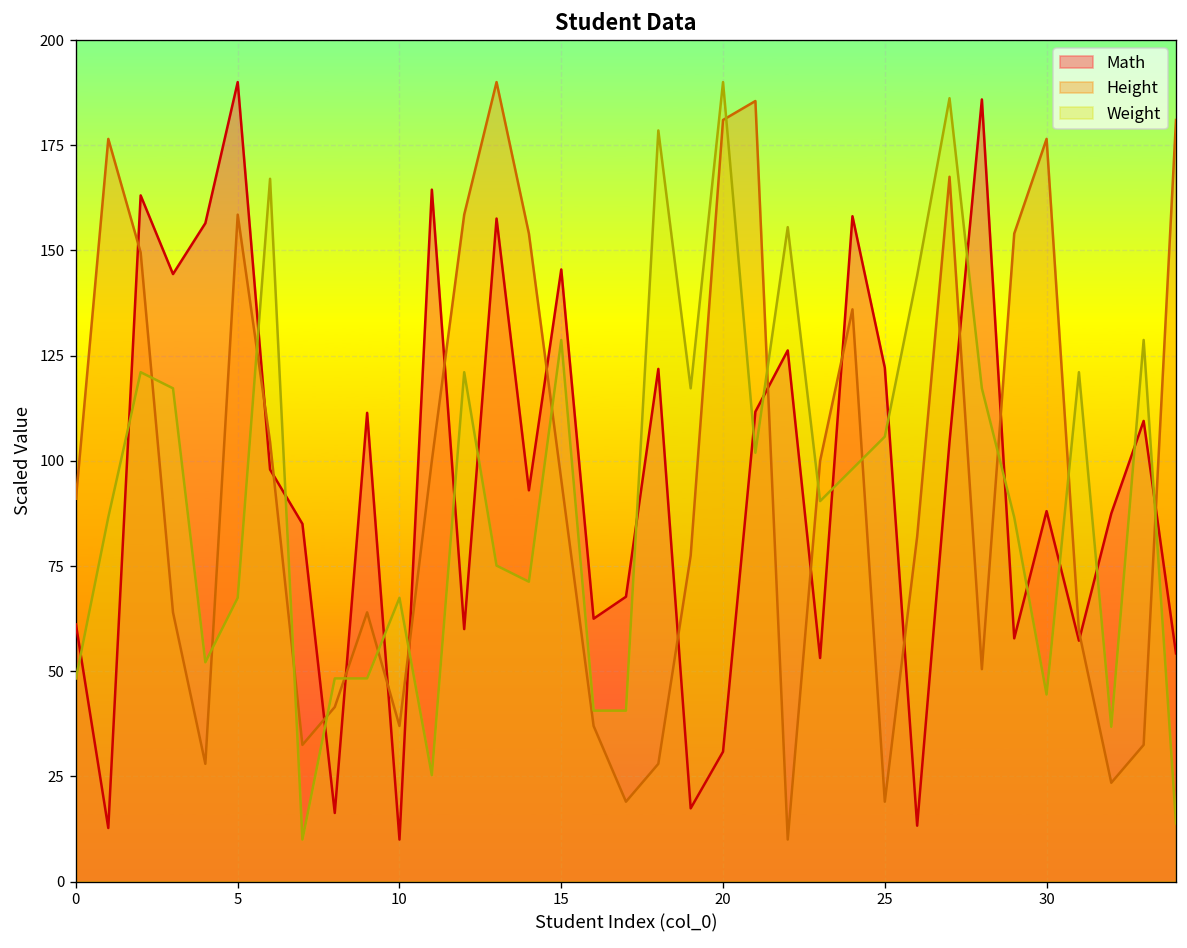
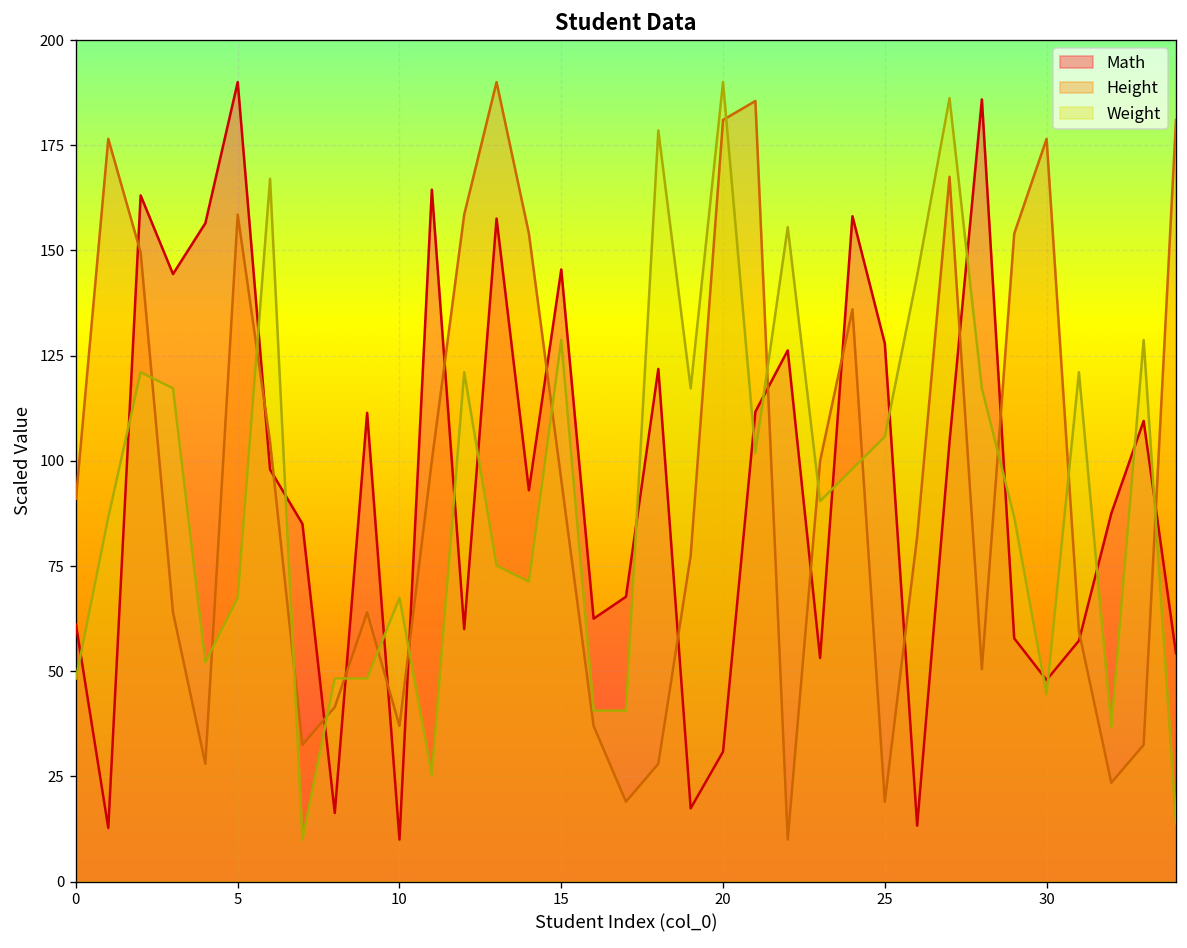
Math, 25: 122 -> 128
Math, 30: 88 -> 48
